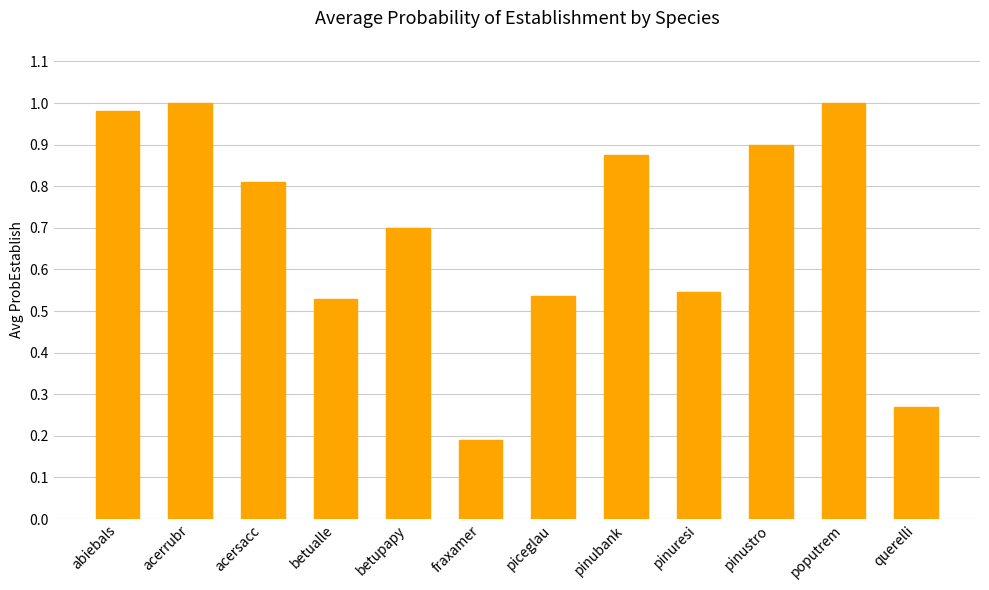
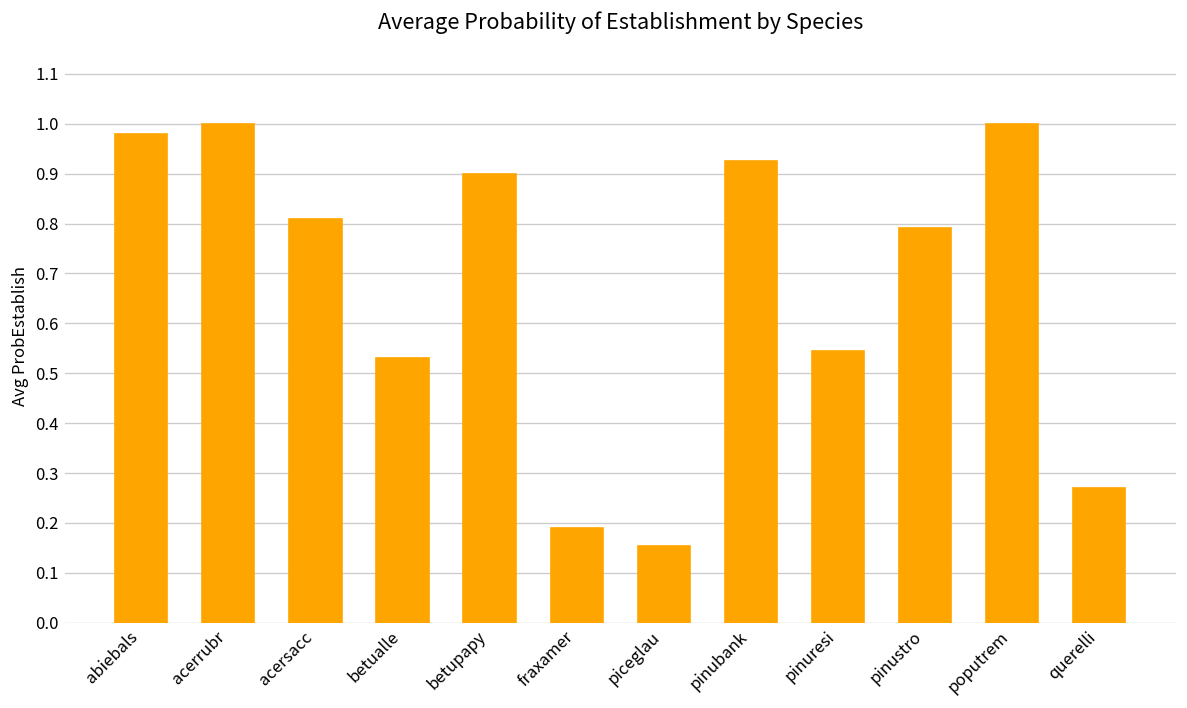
betupapy: 0.7 -> 0.9
piceglau: 0.54 -> 0.15
pinubank: 0.87 -> 0.93
pinustro: 0.90 -> 0.79
